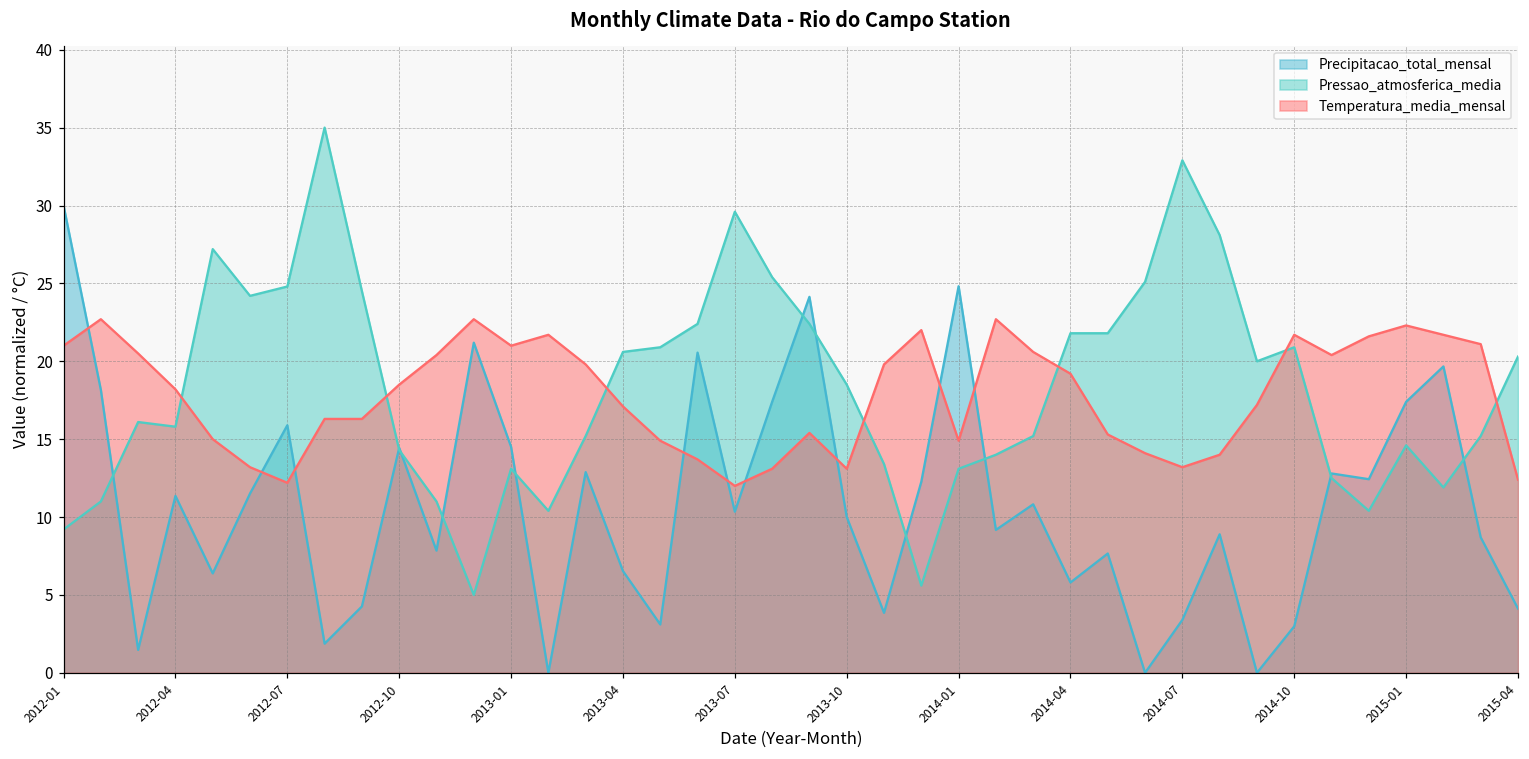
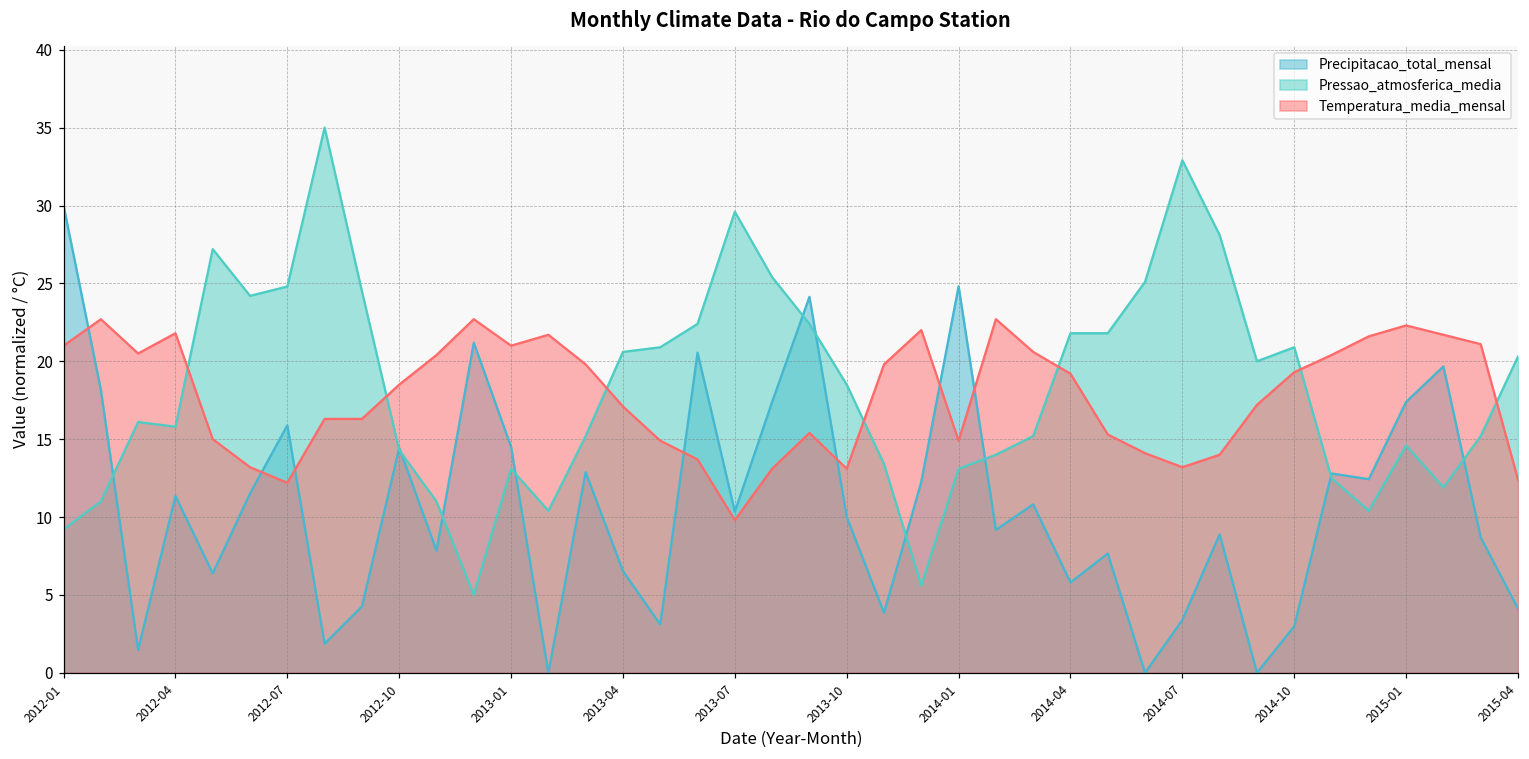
Temperatura_media_mensal, 2012-04: 18.2 -> 21.8
Temperatura_media_mensal, 2013-07: 12.0 -> 9.8
Temperatura_media_mensal, 2014-10: 21.7 -> 19.3
